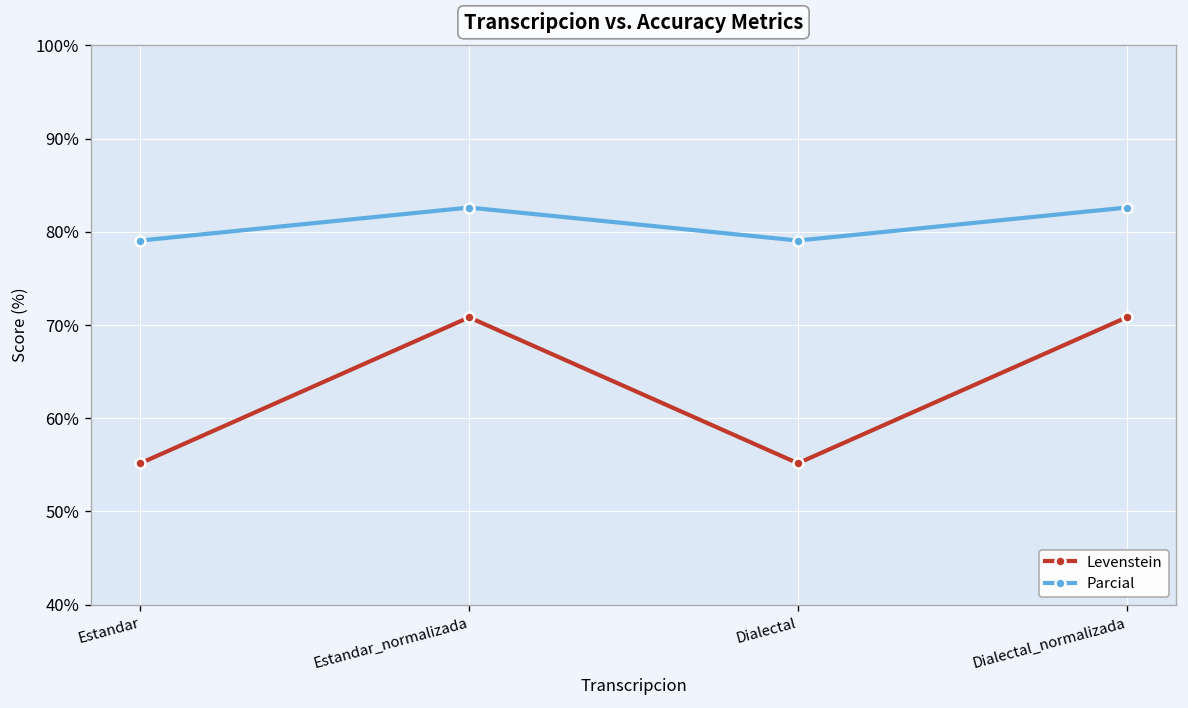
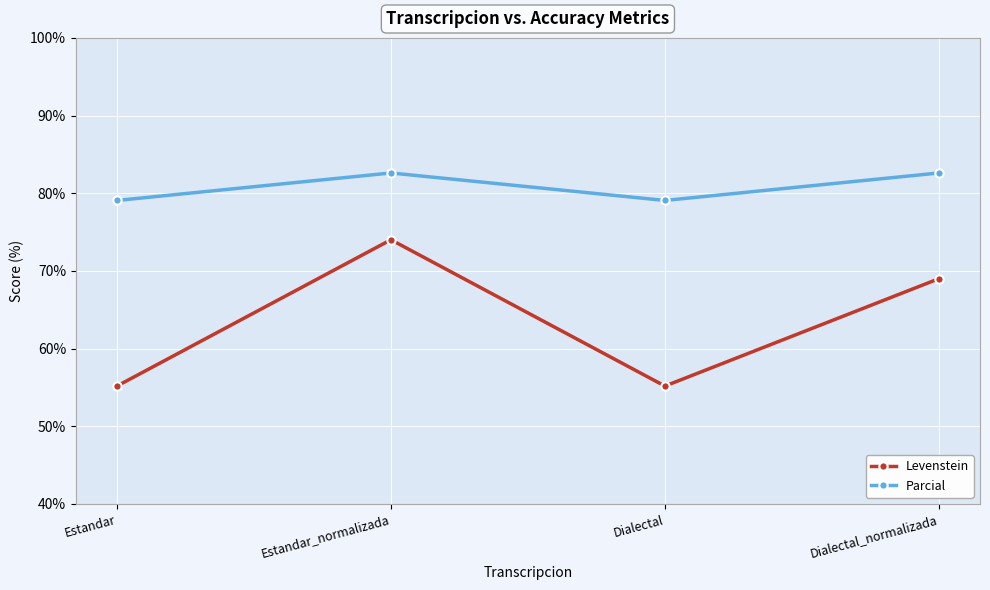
Levenstein, Estandar_normalizada: 71% -> 74%
Levenstein, Dialectal_normalizada: 71% -> 69%
